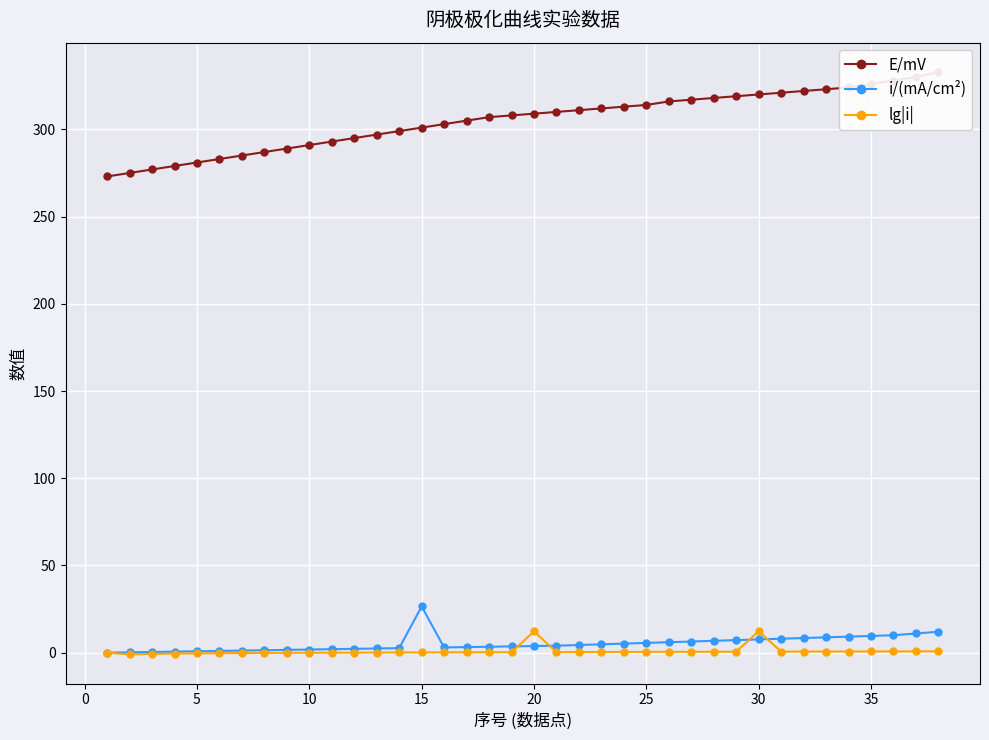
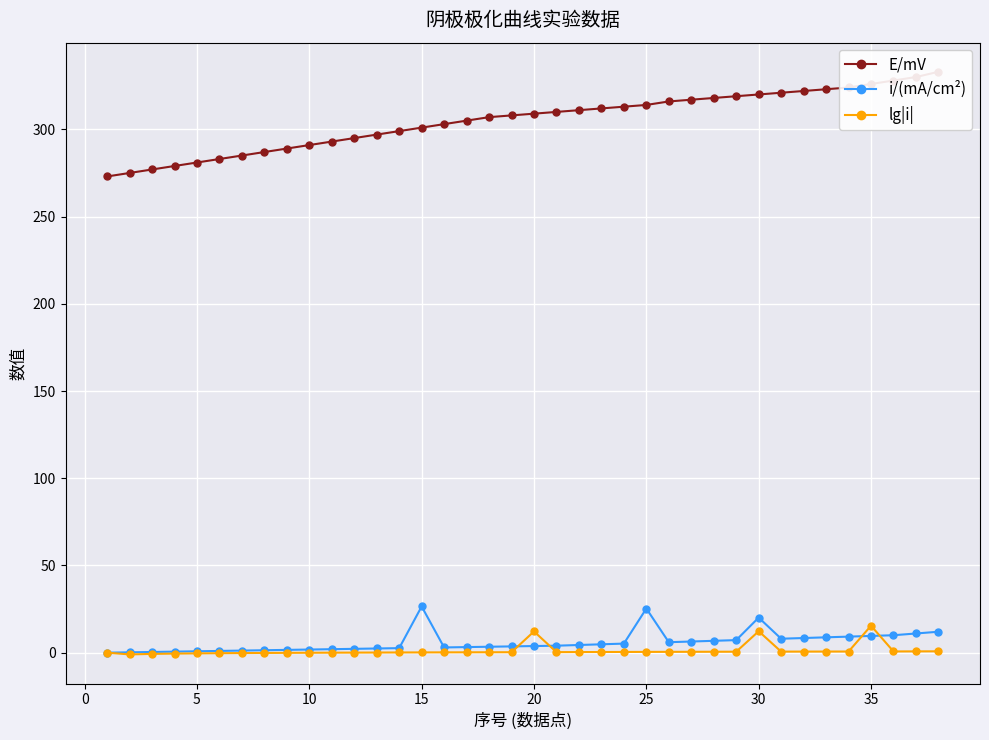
i/(mA/cm²), 25: 6 -> 25
i/(mA/cm²), 30: 8 -> 20
lg|i|, 35: 1 -> 15
